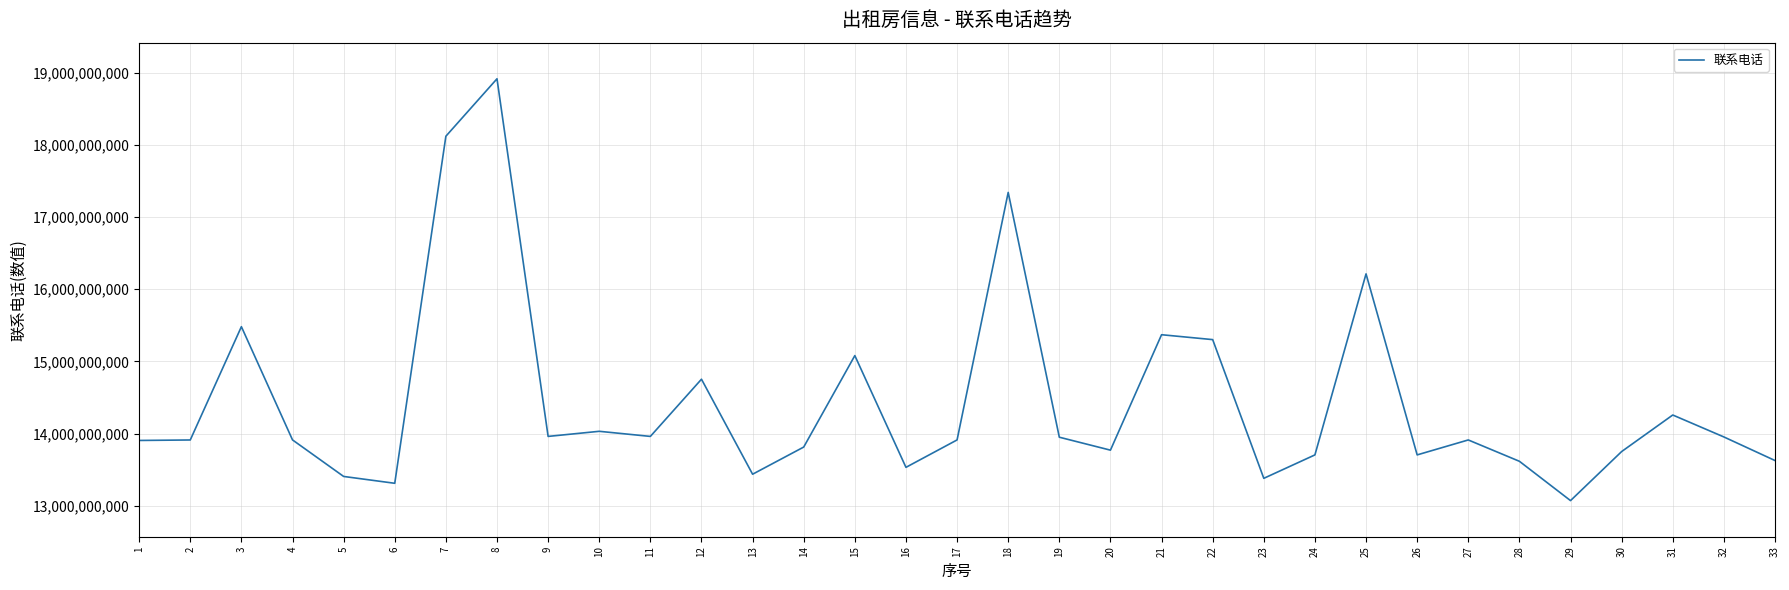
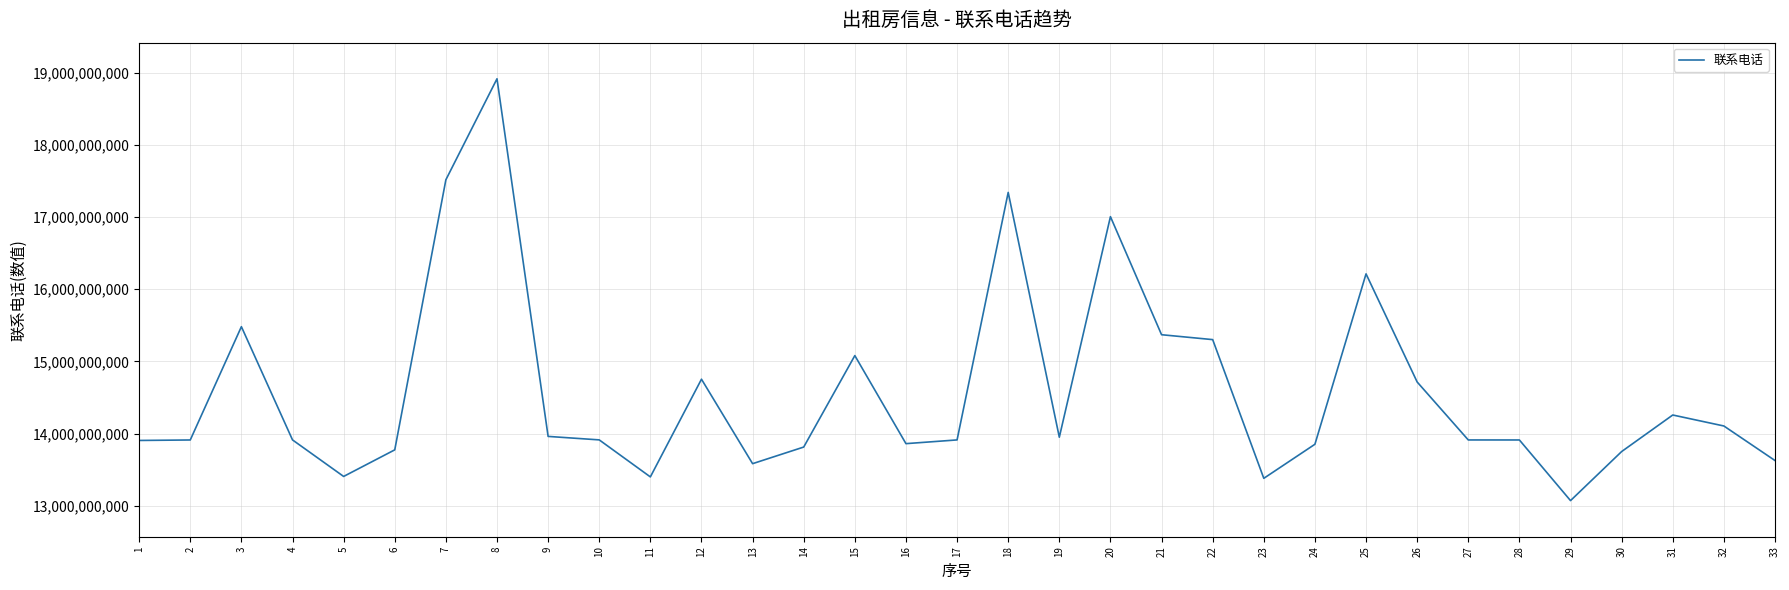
6: 13,300,000,000 -> 13,800,000,000
7: 18,100,000,000 -> 17,500,000,000
10: 14,000,000,000 -> 13,900,000,000
11: 14,000,000,000 -> 13,400,000,000
13: 13,400,000,000 -> 13,600,000,000
16: 13,500,000,000 -> 13,900,000,000
20: 13,800,000,000 -> 17,000,000,000
24: 13,700,000,000 -> 13,900,000,000
26: 13,700,000,000 -> 14,700,000,000
28: 13,600,000,000 -> 13,900,000,000
32: 14,000,000,000 -> 14,100,000,000
